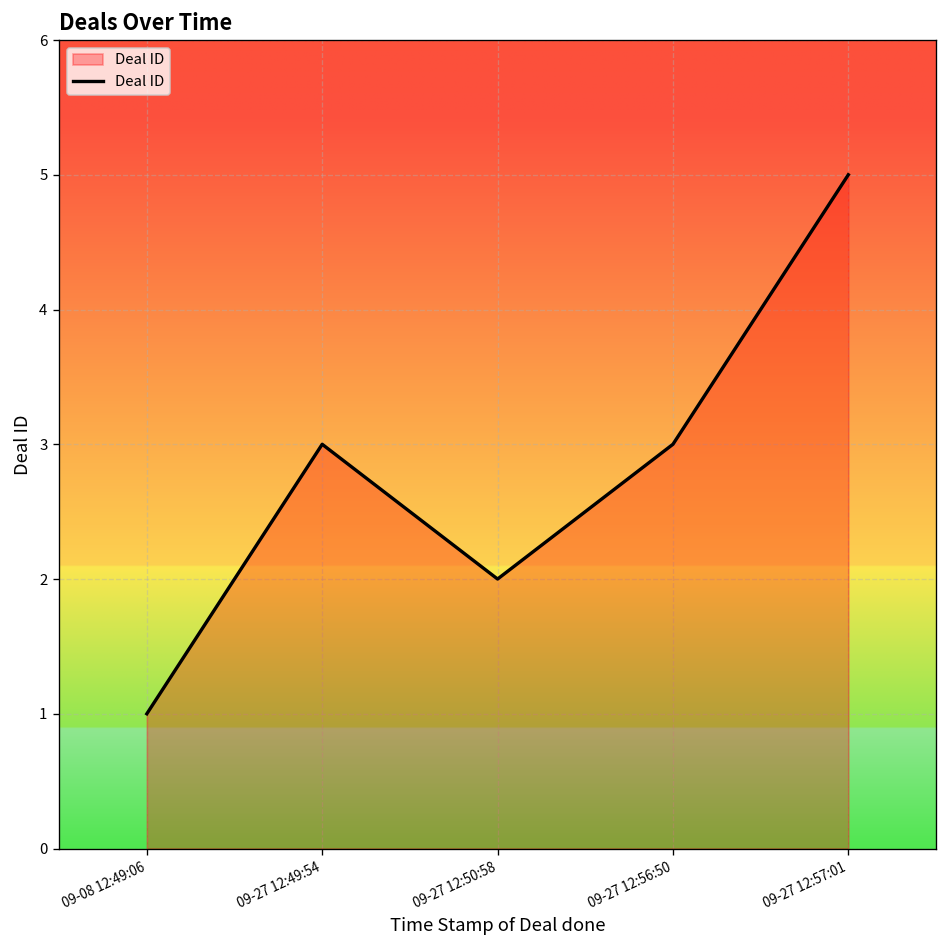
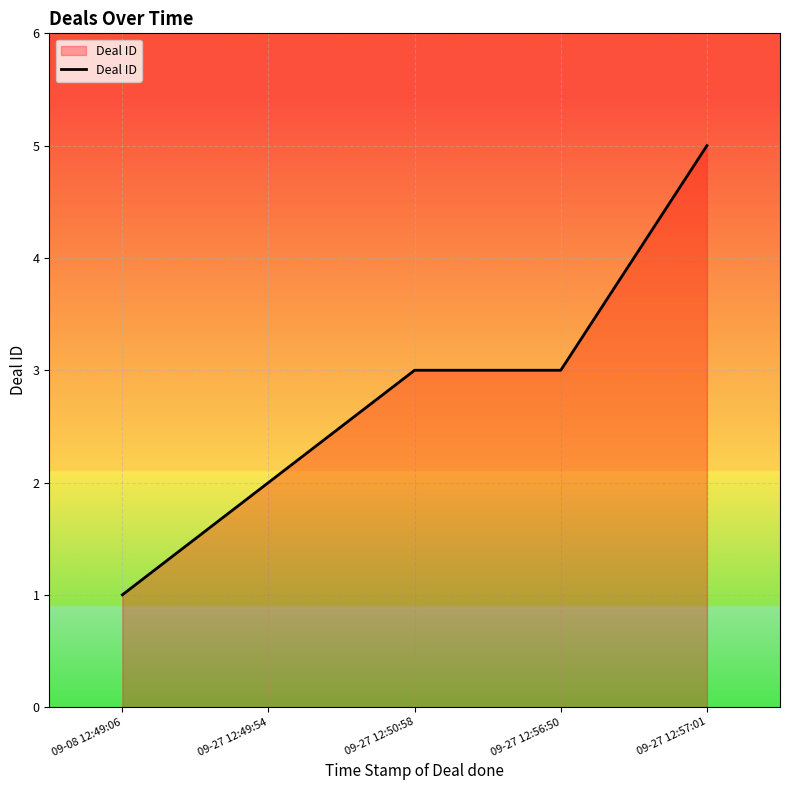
09-27 12:49:54: 3 -> 2
09-27 12:50:58: 2 -> 3
